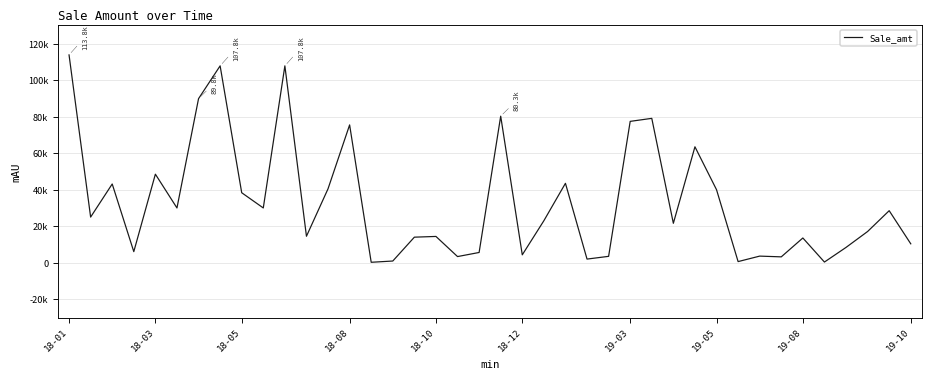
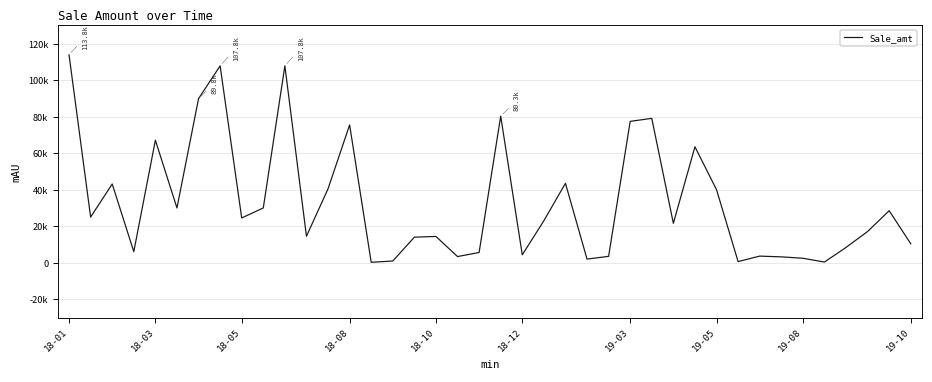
18-03: 48000 -> 67000
18-05: 38000 -> 25000
19-08: 14000 -> 2000
